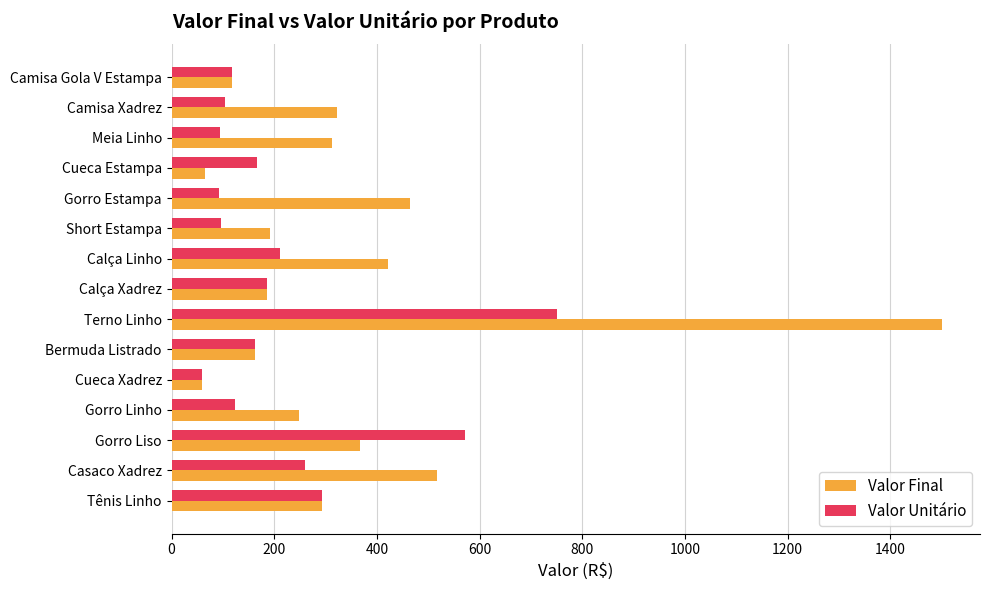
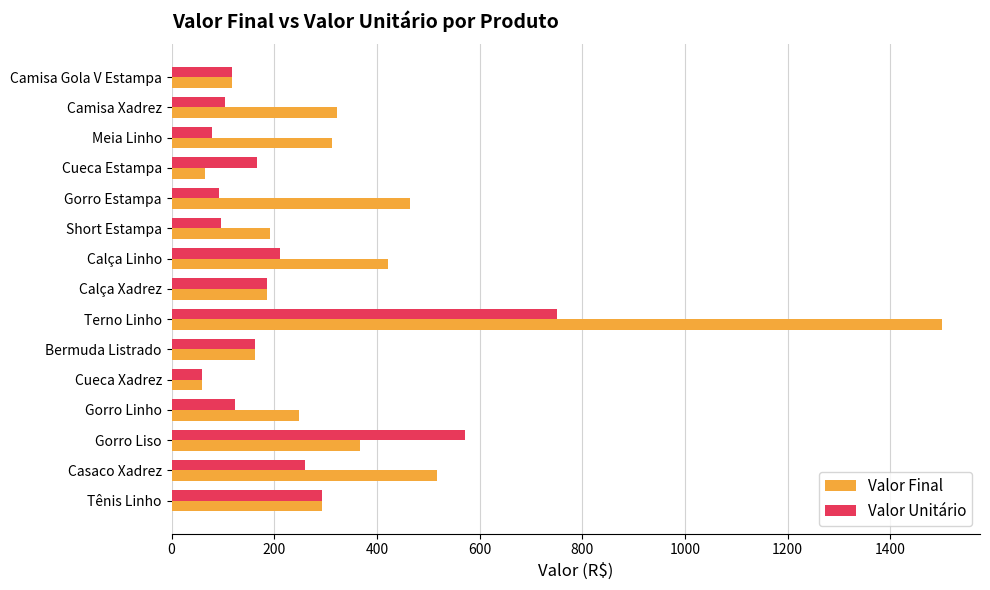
Valor Unitário, Meia Linho: 100 -> 80
